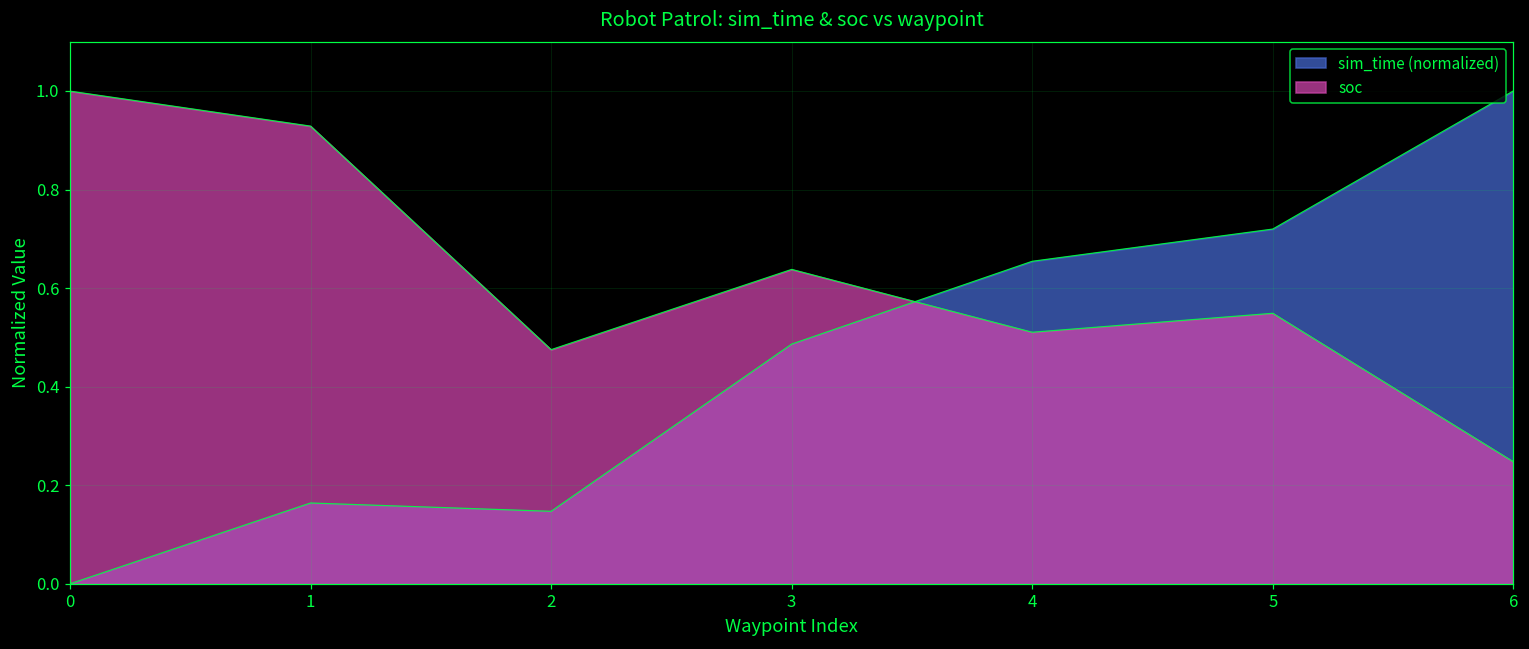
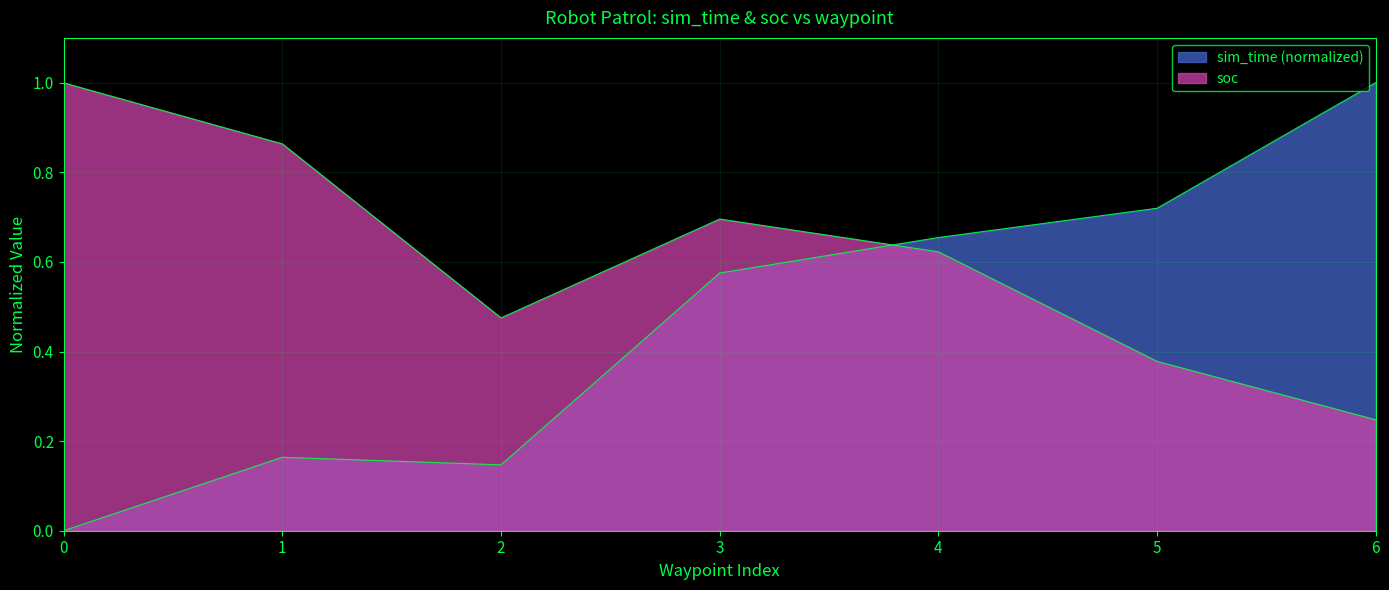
soc, 1: 0.93 -> 0.86
sim_time (normalized), 3: 0.49 -> 0.58
soc, 3: 0.64 -> 0.70
soc, 4: 0.51 -> 0.62
soc, 5: 0.55 -> 0.38
